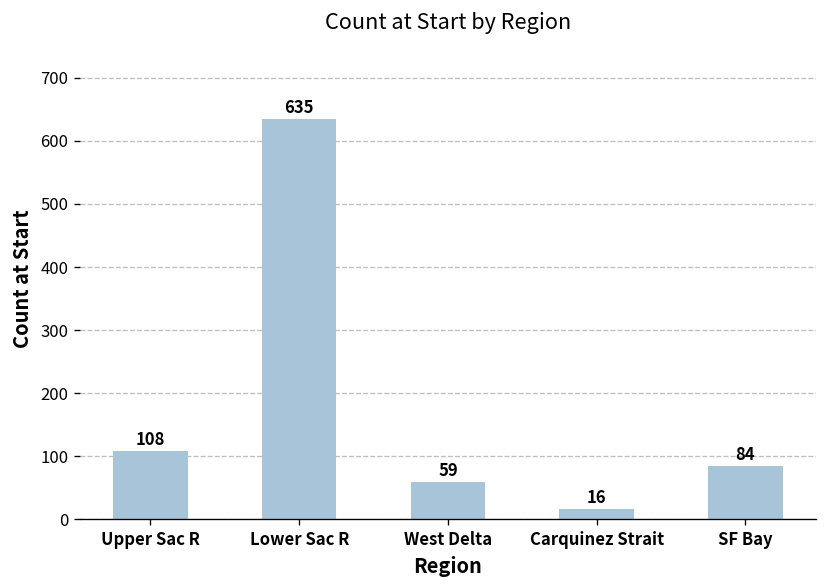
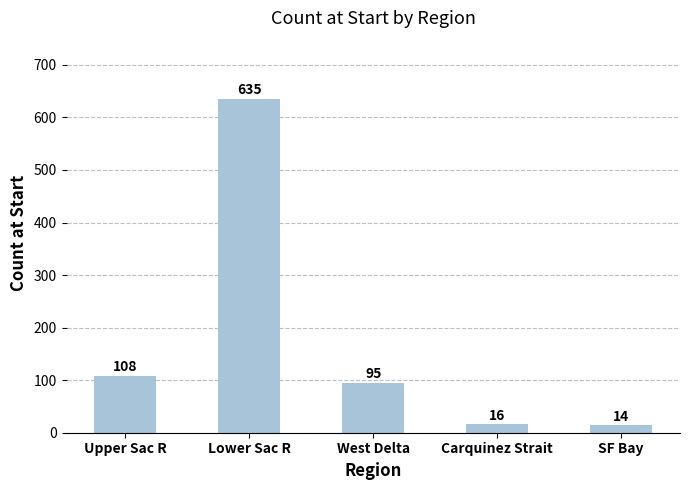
West Delta: 59 -> 95
SF Bay: 84 -> 14
